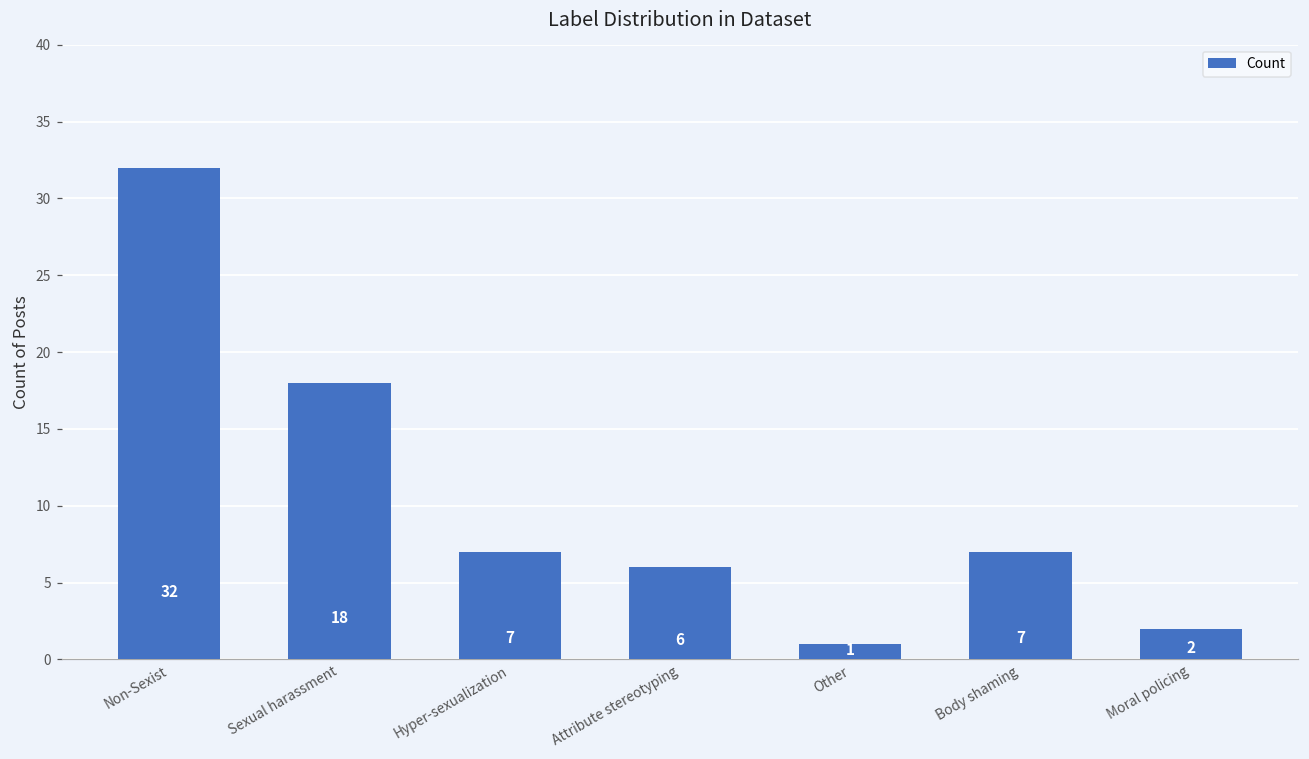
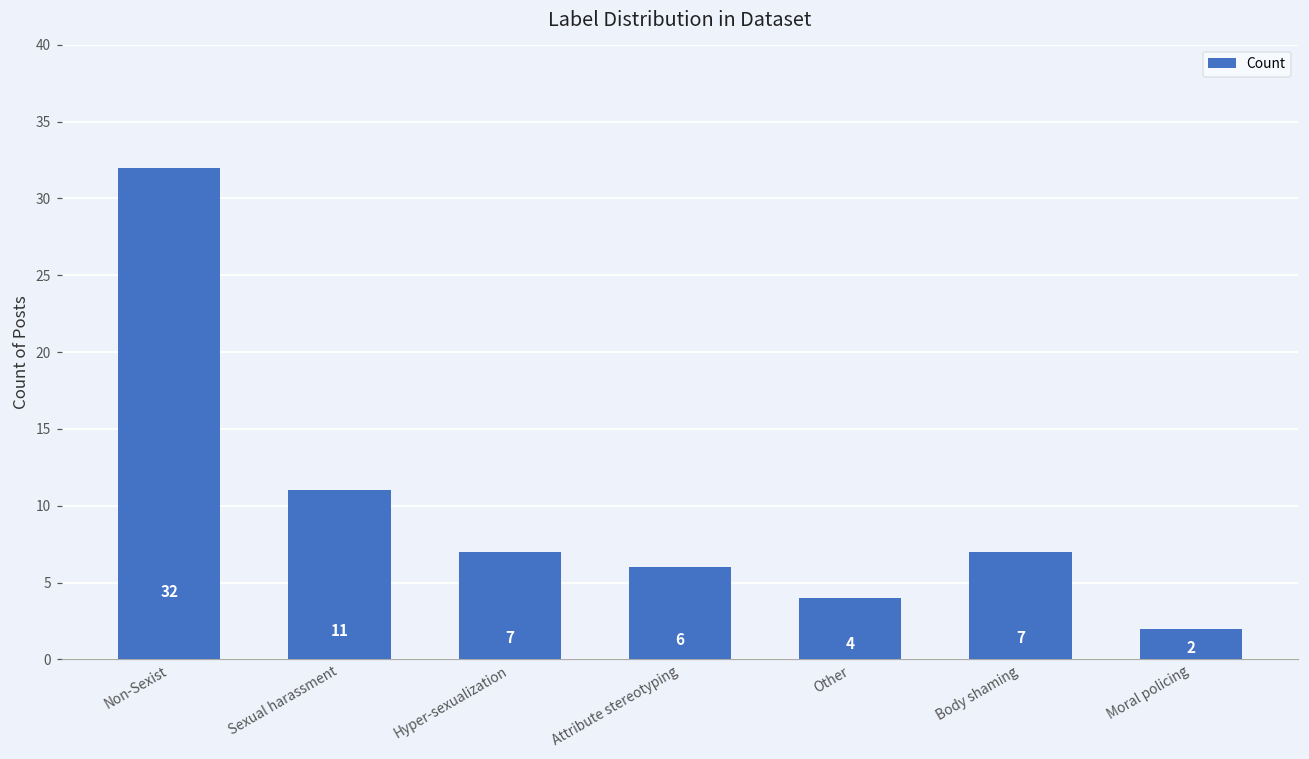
Sexual harassment: 18 -> 11
Other: 1 -> 4
